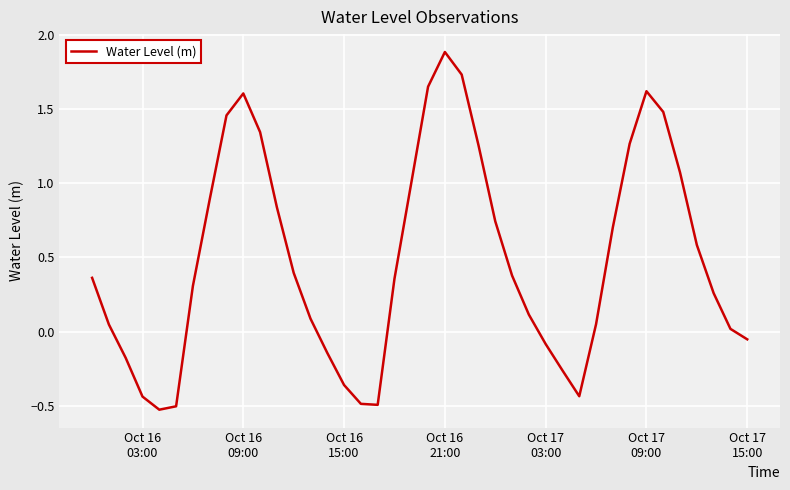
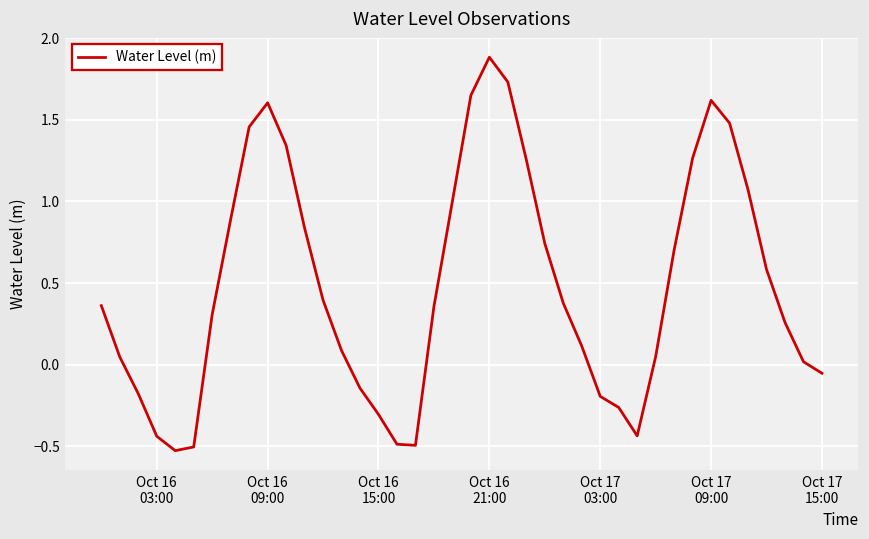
Oct 16 15:00: -0.36 -> -0.30
Oct 17 03:00: -0.08 -> -0.19
